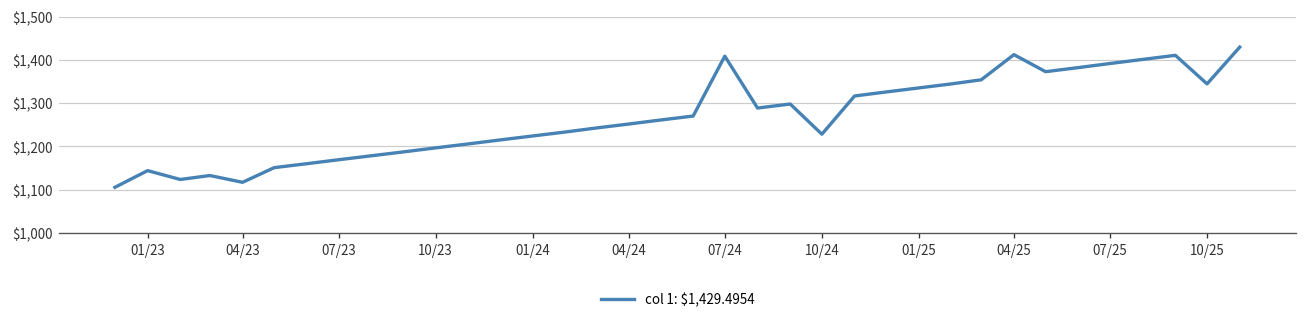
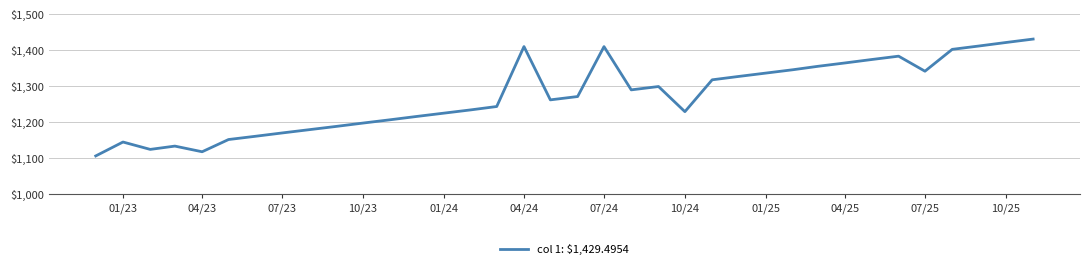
04/24: $1,250 -> $1,410
04/25: $1,410 -> $1,360
07/25: $1,390 -> $1,340
10/25: $1,340 -> $1,420
